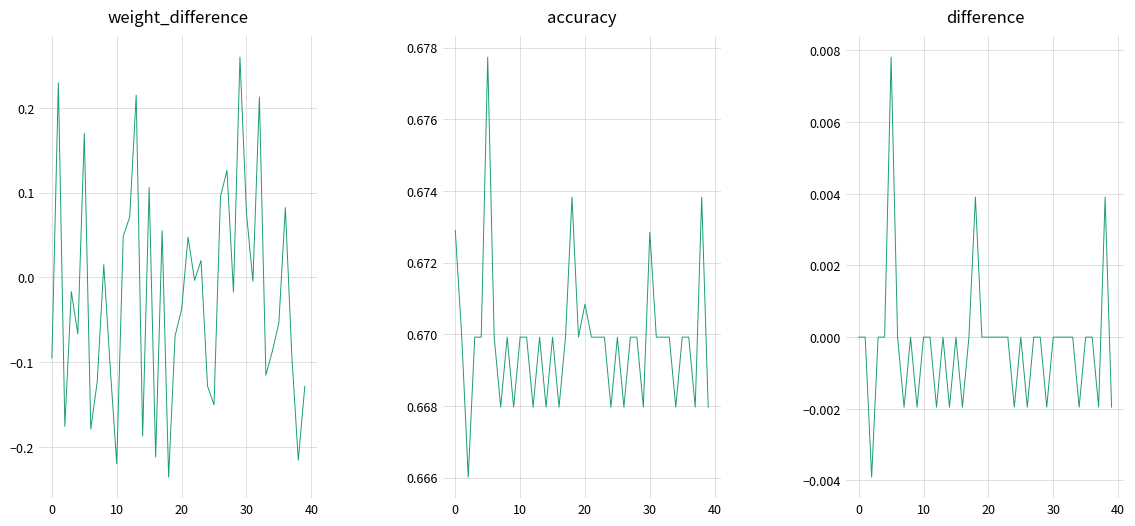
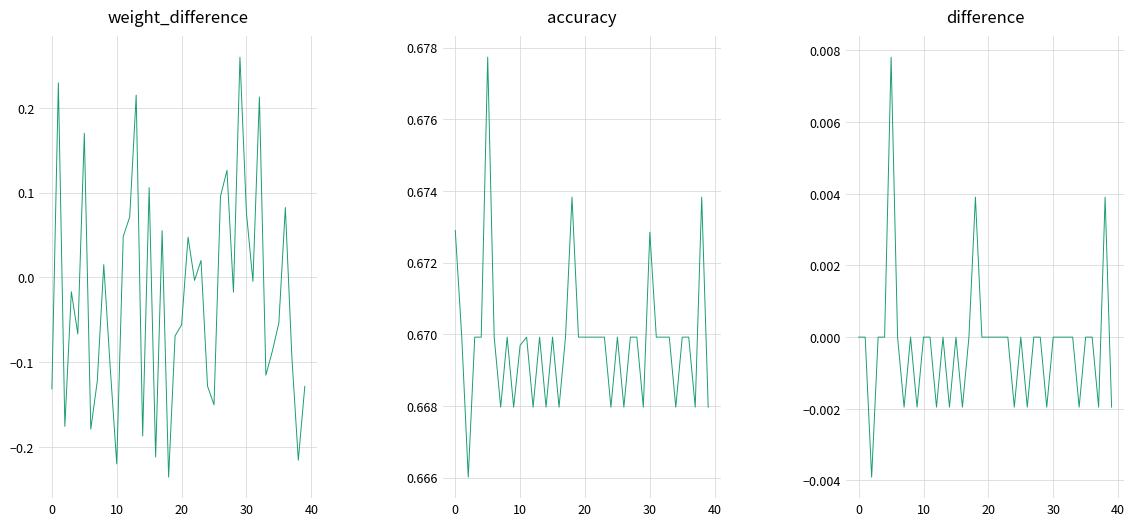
weight_difference, 0: -0.10 -> -0.13
weight_difference, 20: -0.04 -> -0.06
accuracy, 10: 0.6699 -> 0.6697
accuracy, 20: 0.6708 -> 0.6699
